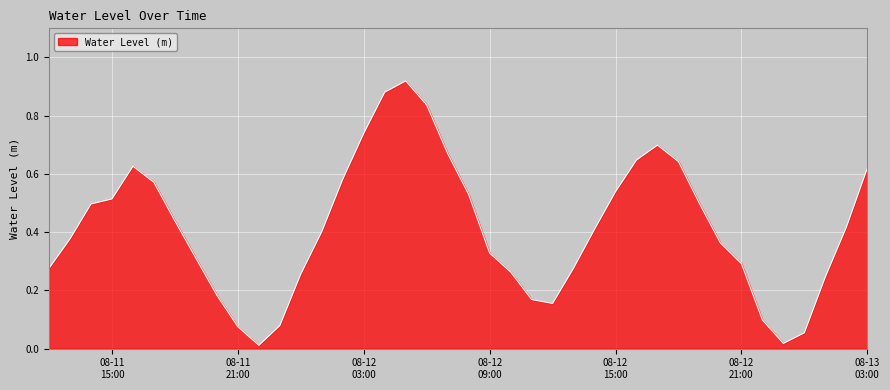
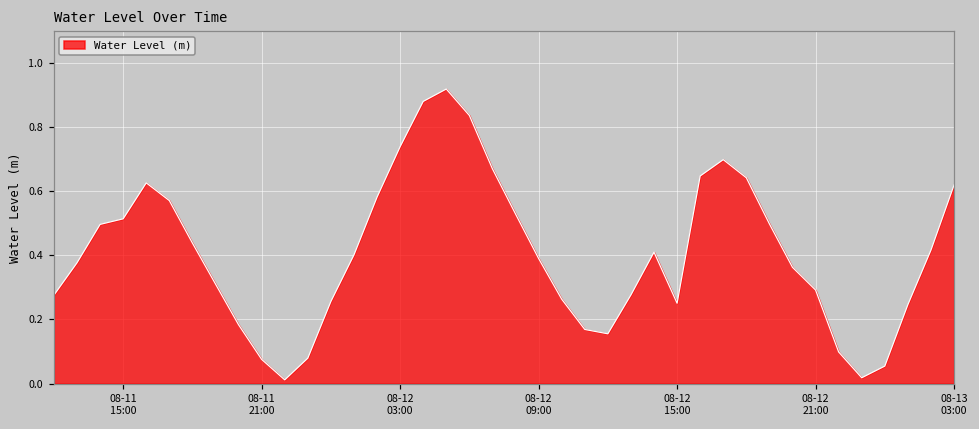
08-12 09:00: 0.33 -> 0.39
08-12 15:00: 0.54 -> 0.25
